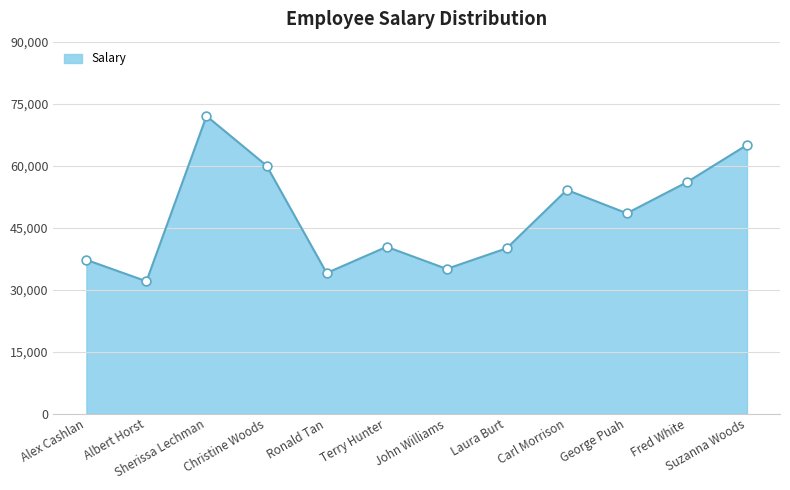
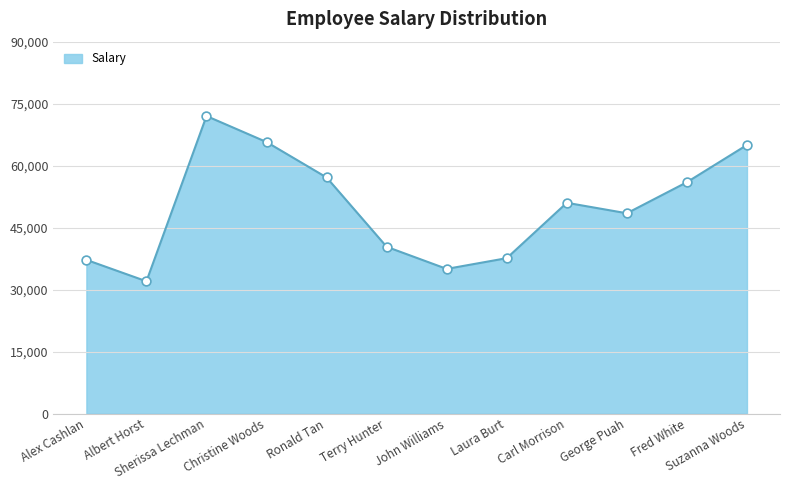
Christine Woods: 60,000 -> 66,000
Ronald Tan: 34,000 -> 57,000
Laura Burt: 40,000 -> 38,000
Carl Morrison: 54,000 -> 51,000
